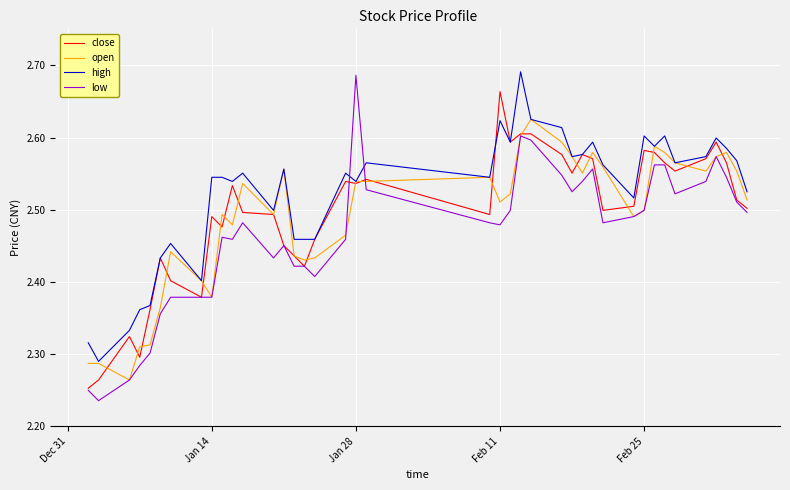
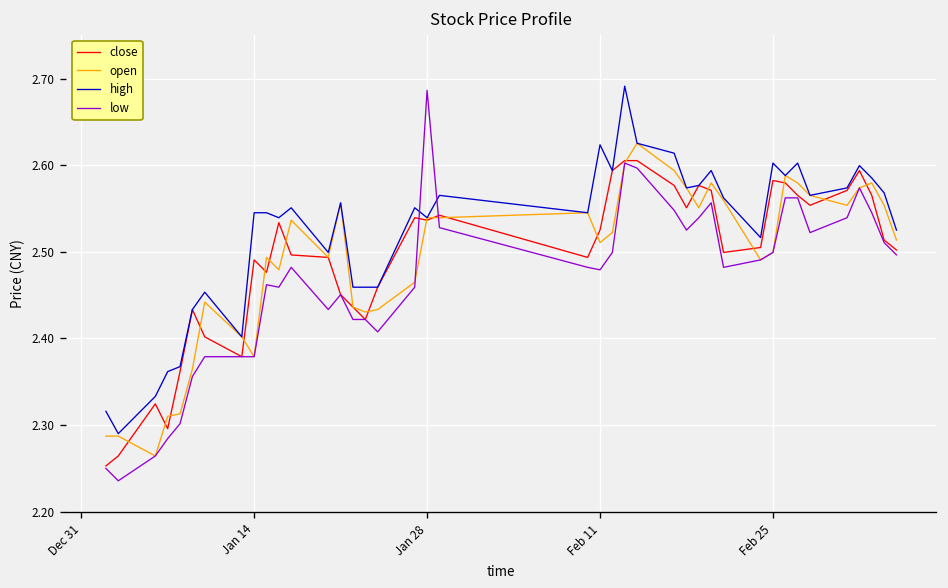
close, Feb 11: 2.66 -> 2.52
